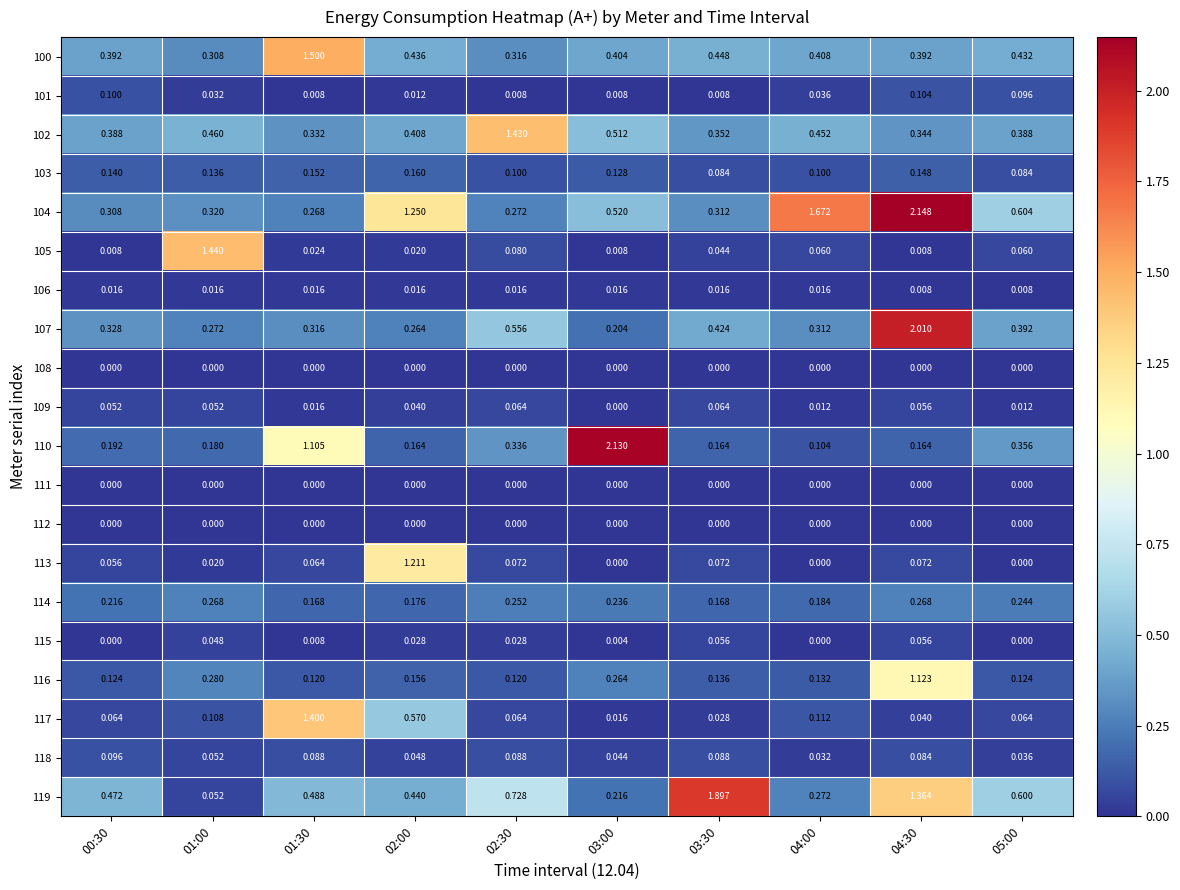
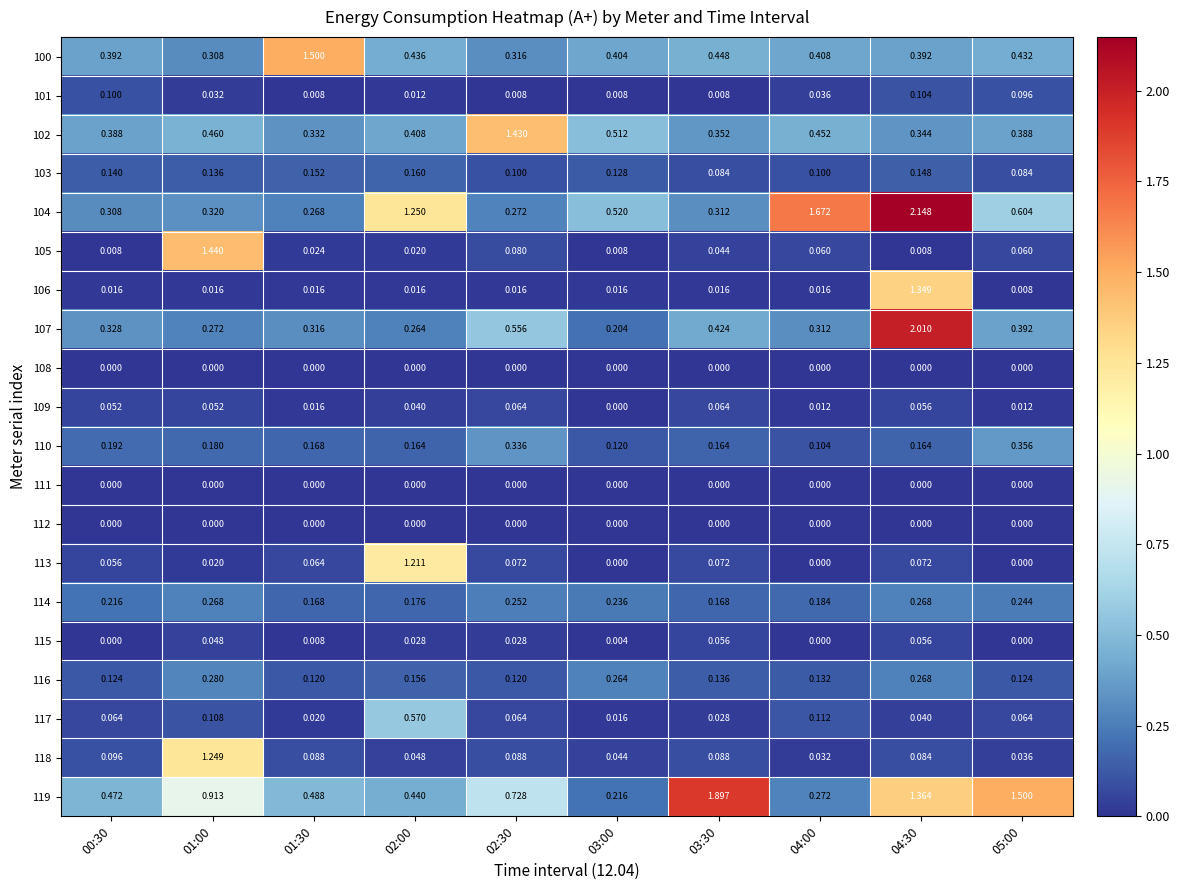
106, 04:30: 0.008 -> 1.349
110, 01:30: 1.105 -> 0.168
110, 03:00: 2.130 -> 0.120
116, 04:30: 1.123 -> 0.268
117, 01:30: 1.400 -> 0.020
118, 01:00: 0.052 -> 1.249
119, 01:00: 0.052 -> 0.913
119, 05:00: 0.600 -> 1.500
